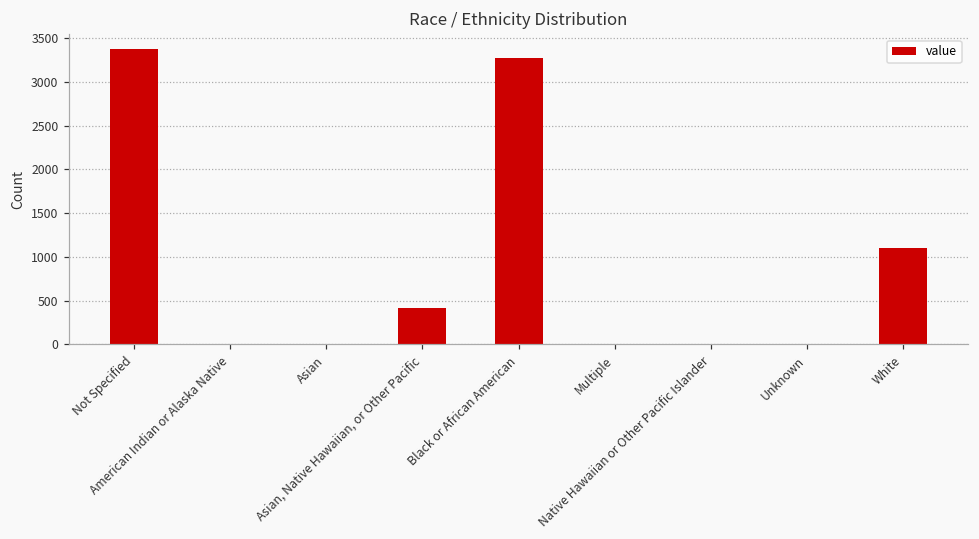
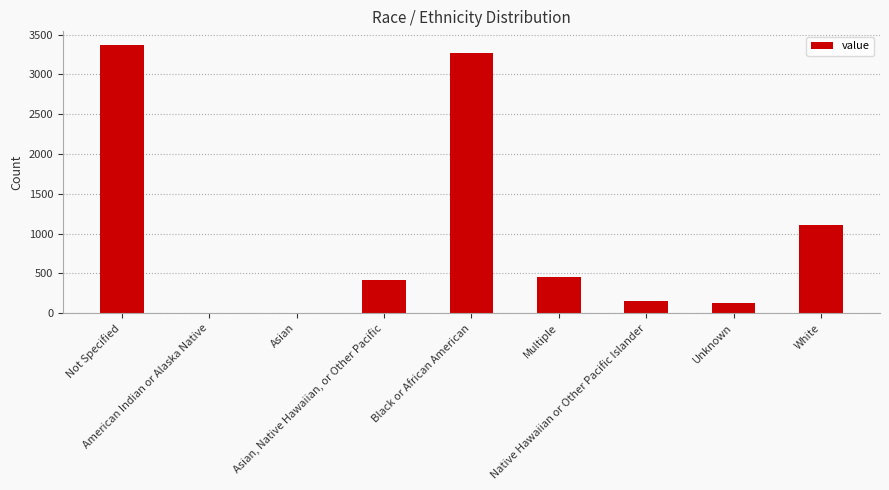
Multiple: 0 -> 500
Native Hawaiian or Other Pacific Islander: 0 -> 200
Unknown: 0 -> 100
